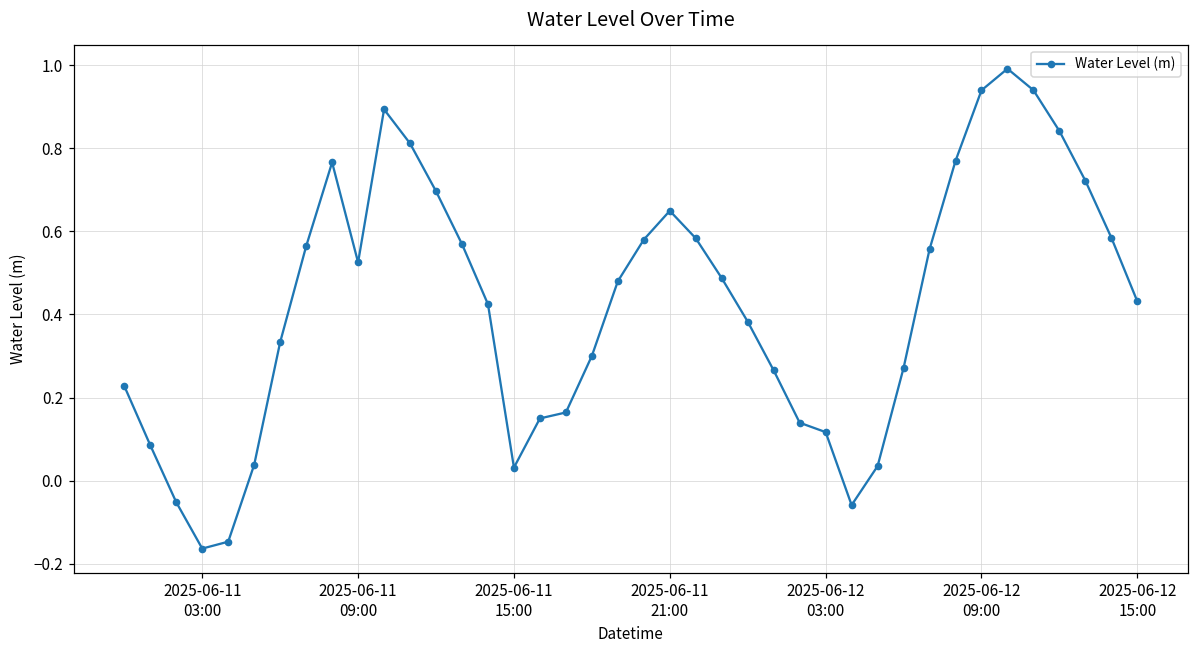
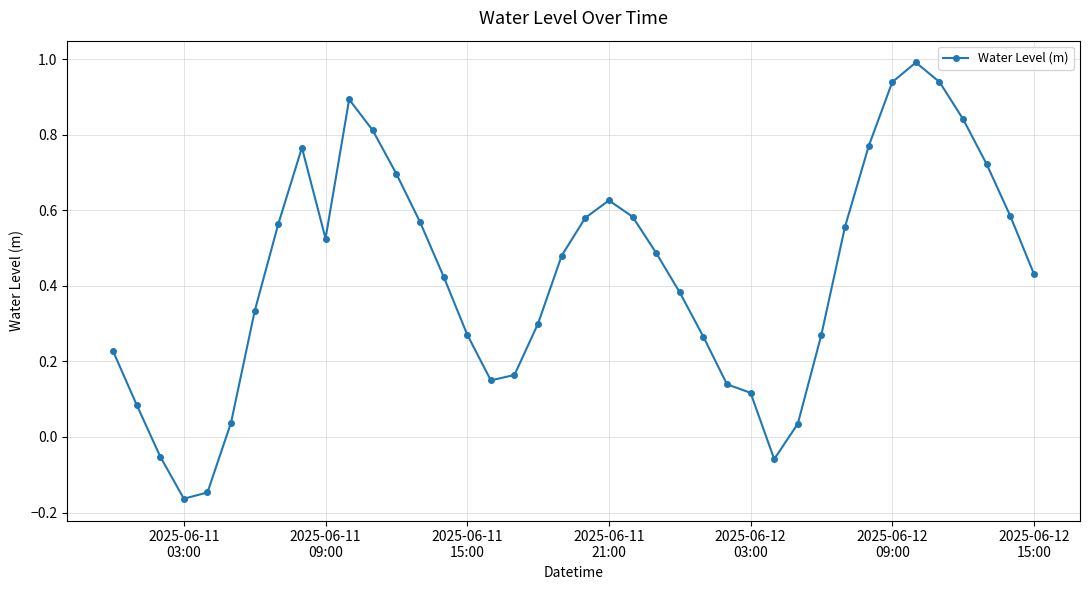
2025-06-11 15:00: 0.03 -> 0.27
2025-06-11 21:00: 0.65 -> 0.63
